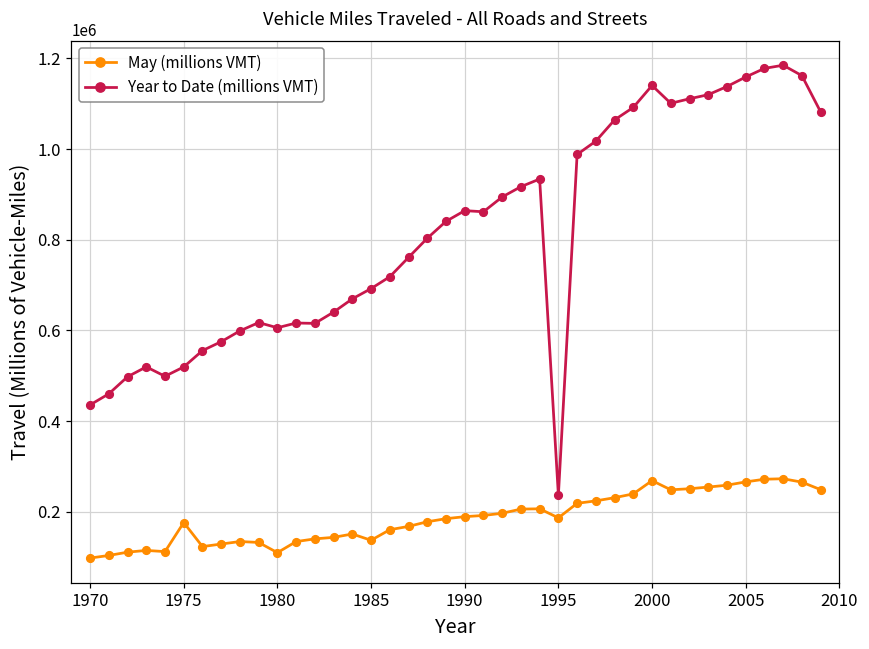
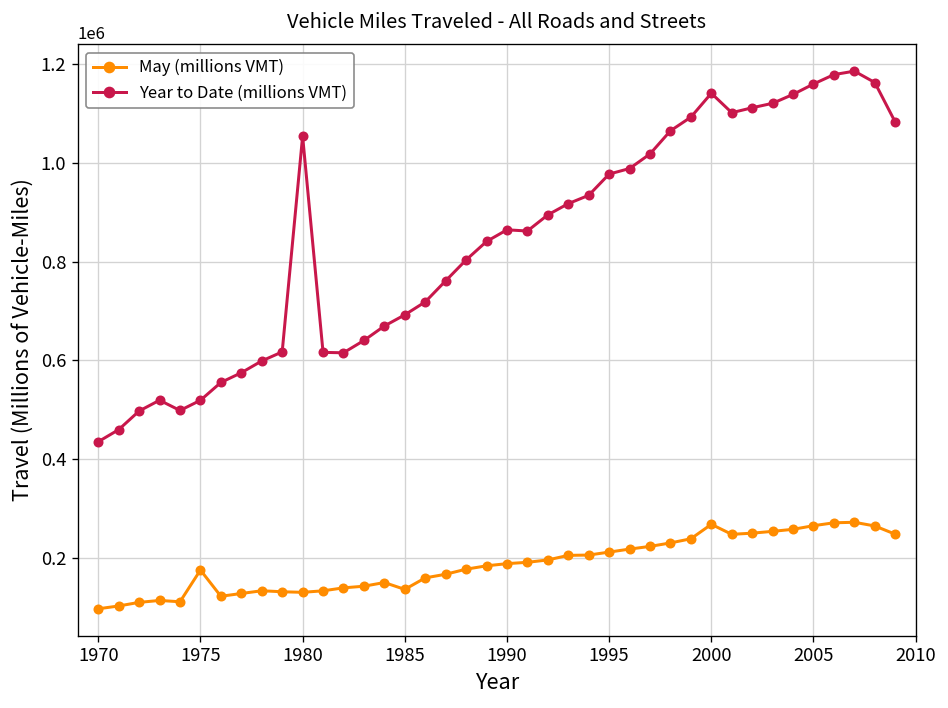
May (millions VMT), 1980: 110000 -> 130000
Year to Date (millions VMT), 1980: 610000 -> 1050000
May (millions VMT), 1995: 190000 -> 210000
Year to Date (millions VMT), 1995: 240000 -> 980000
